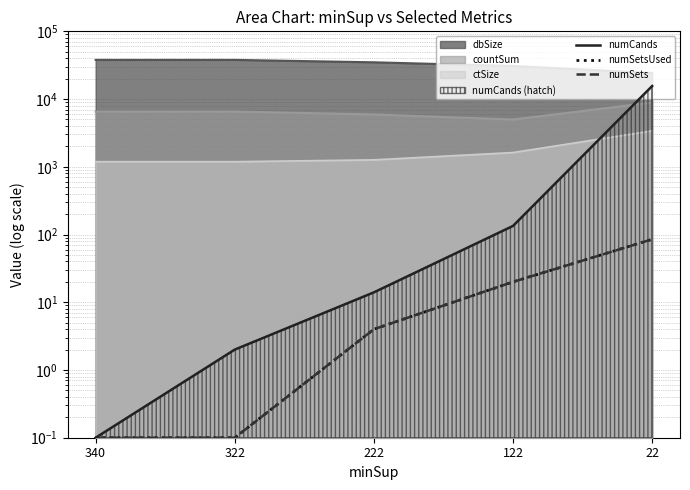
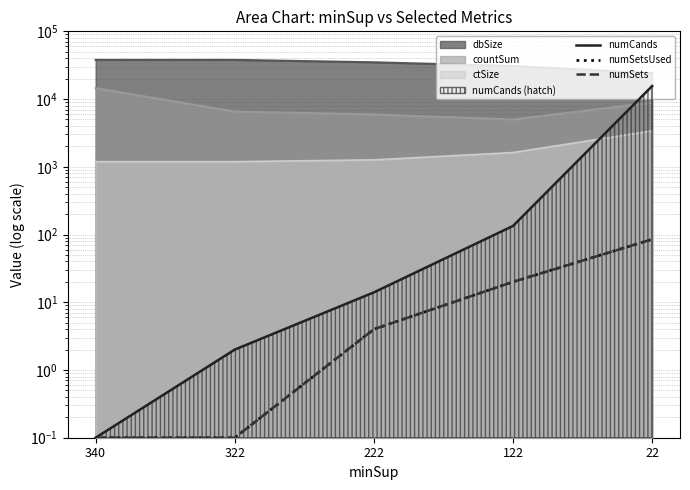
countSum, 340: 7000 -> 14000
